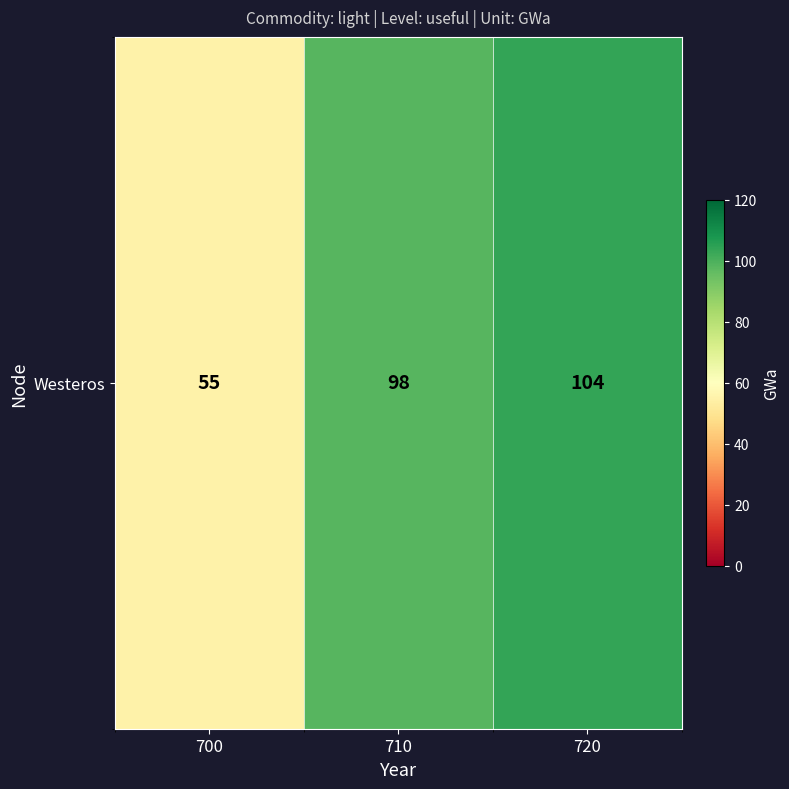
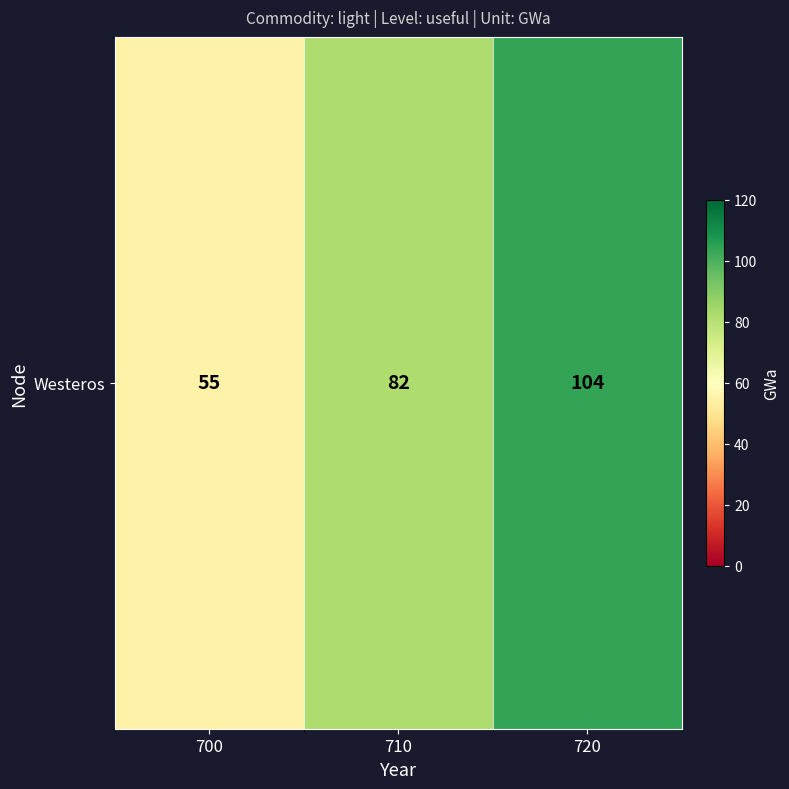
Westeros, 710: 98 -> 82
